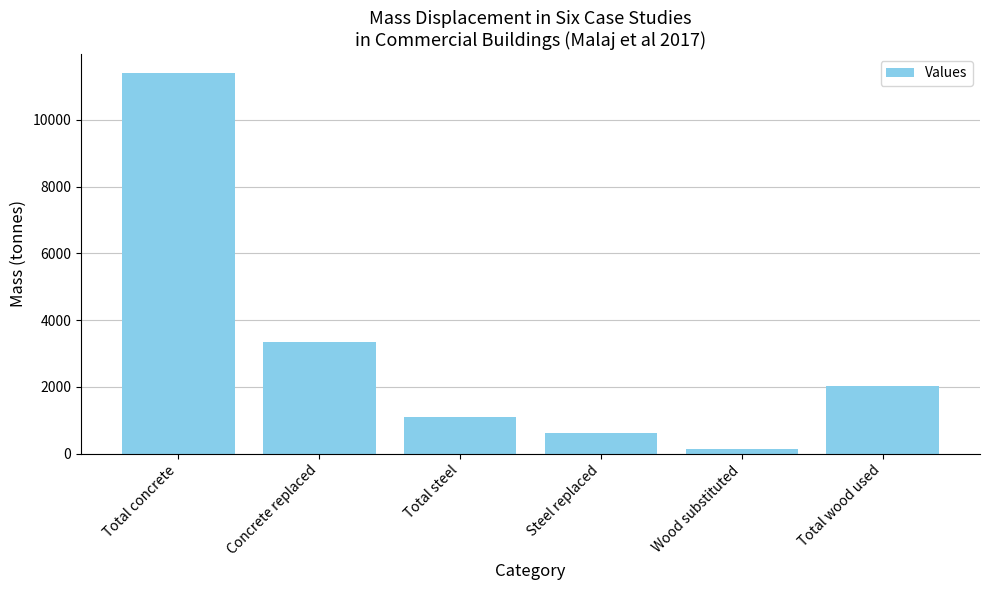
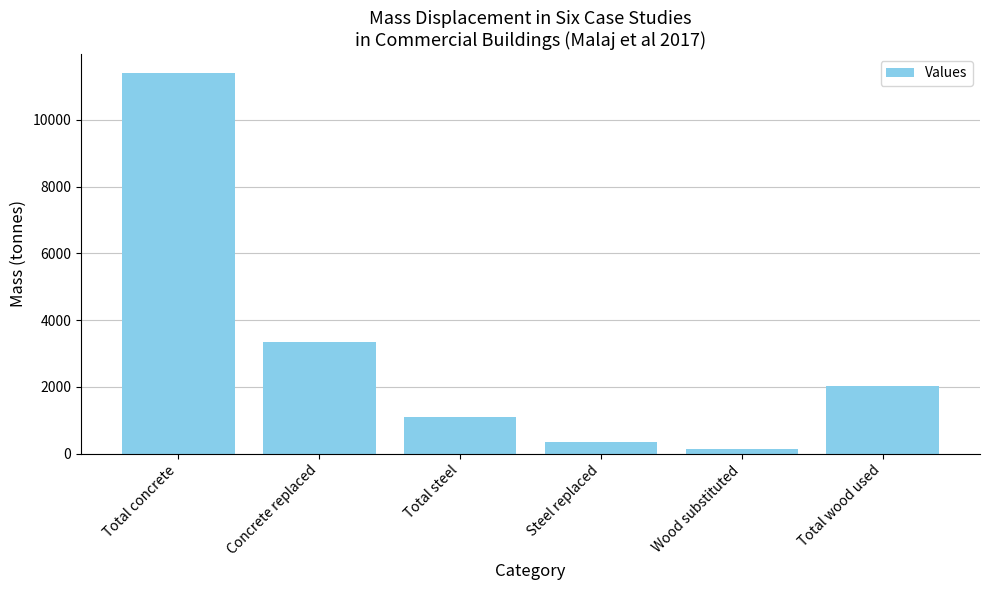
Steel replaced: 600 -> 300
